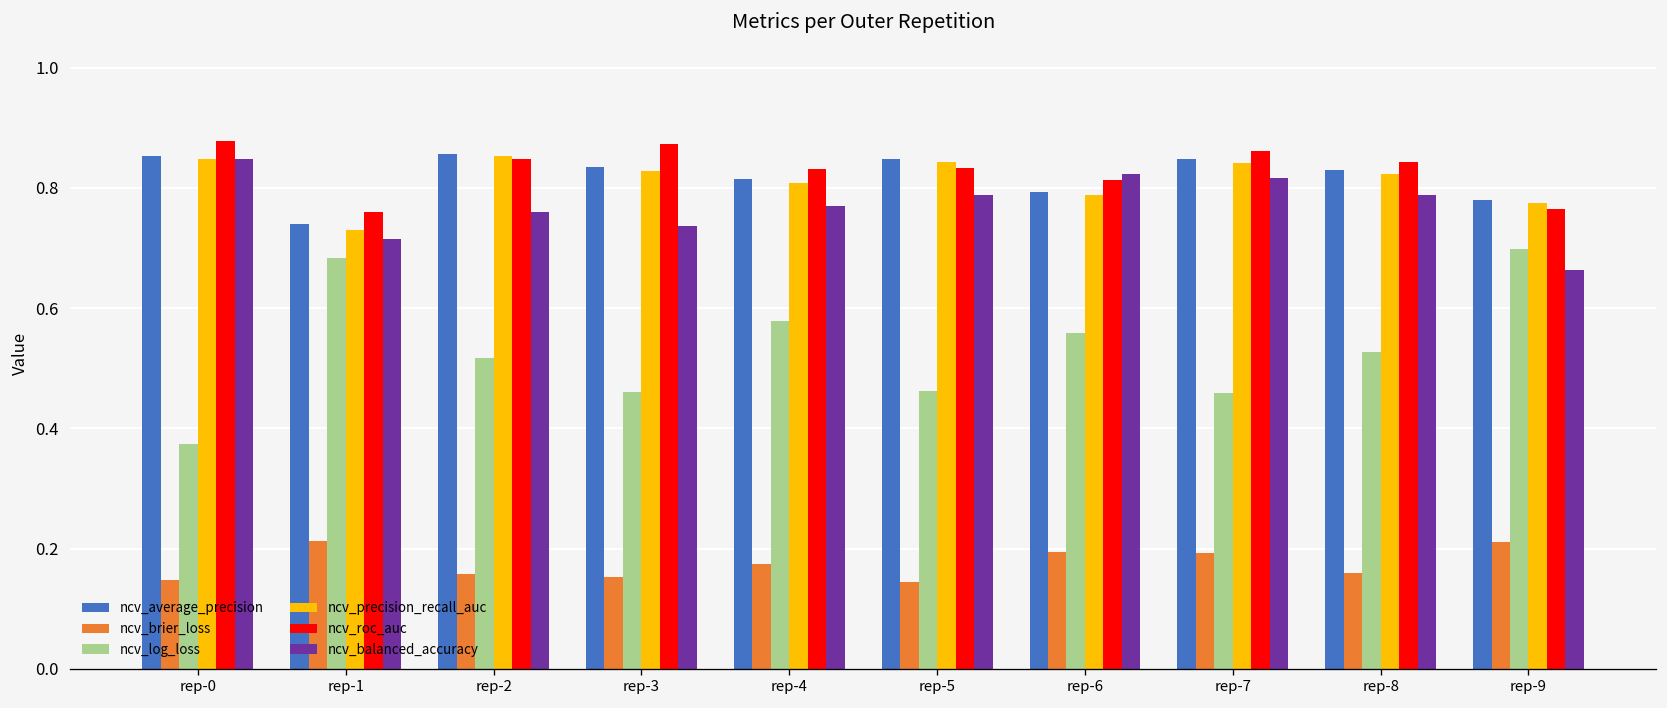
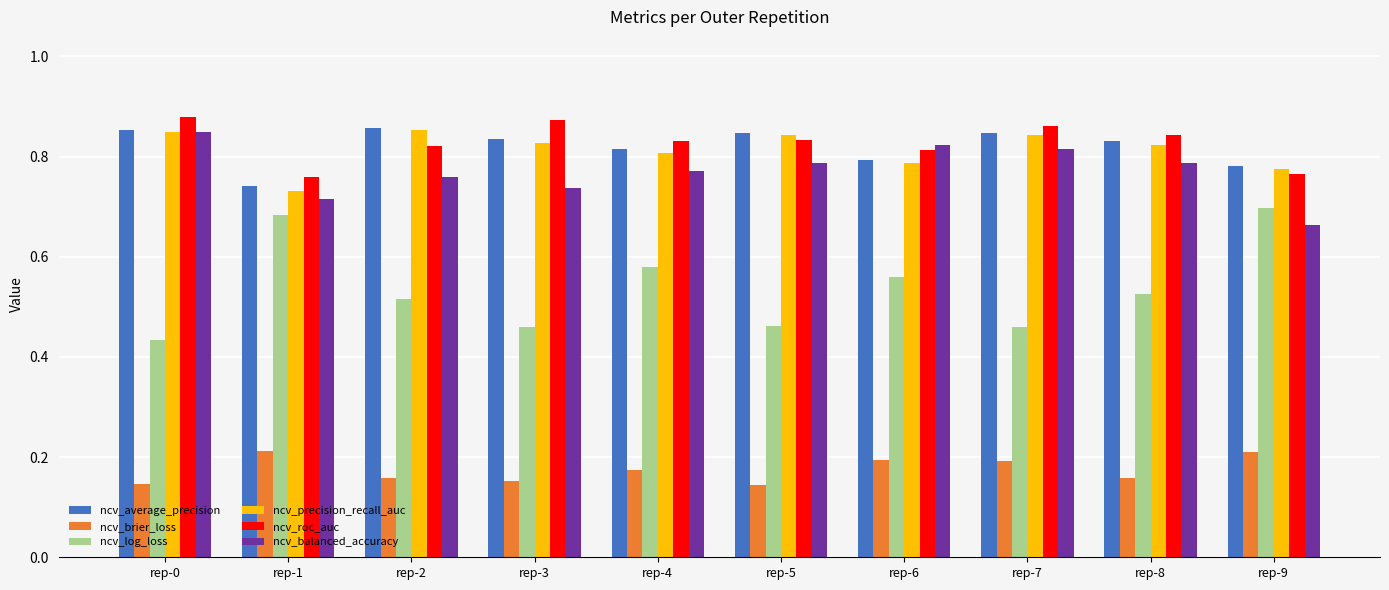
ncv_log_loss, rep-0: 0.37 -> 0.43
ncv_roc_auc, rep-2: 0.85 -> 0.82
